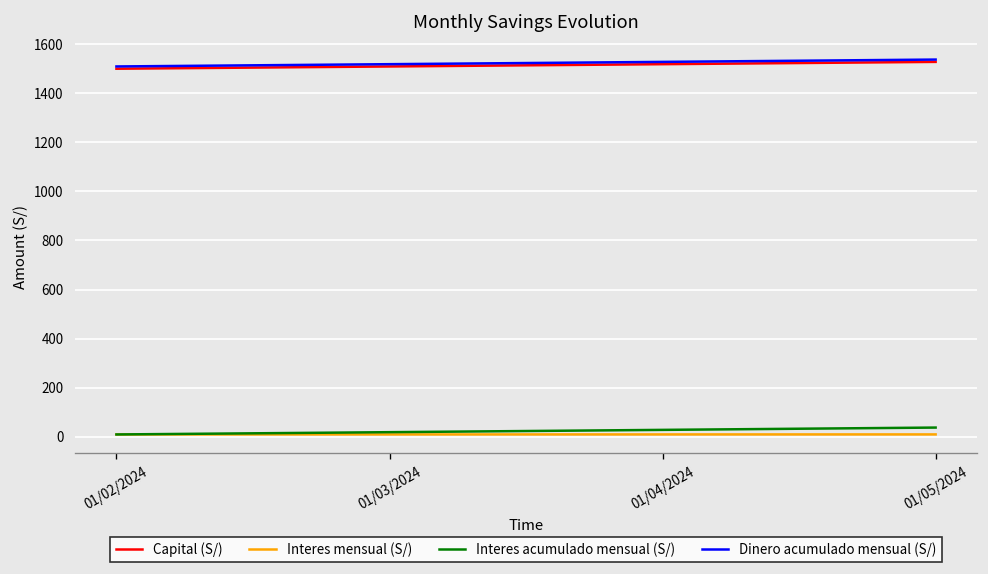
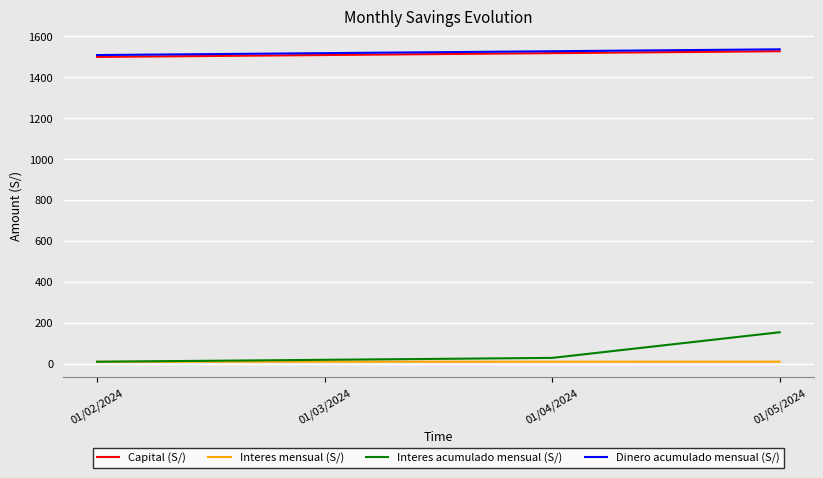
Interes acumulado mensual (S/), 01/05/2024: 40 -> 150
